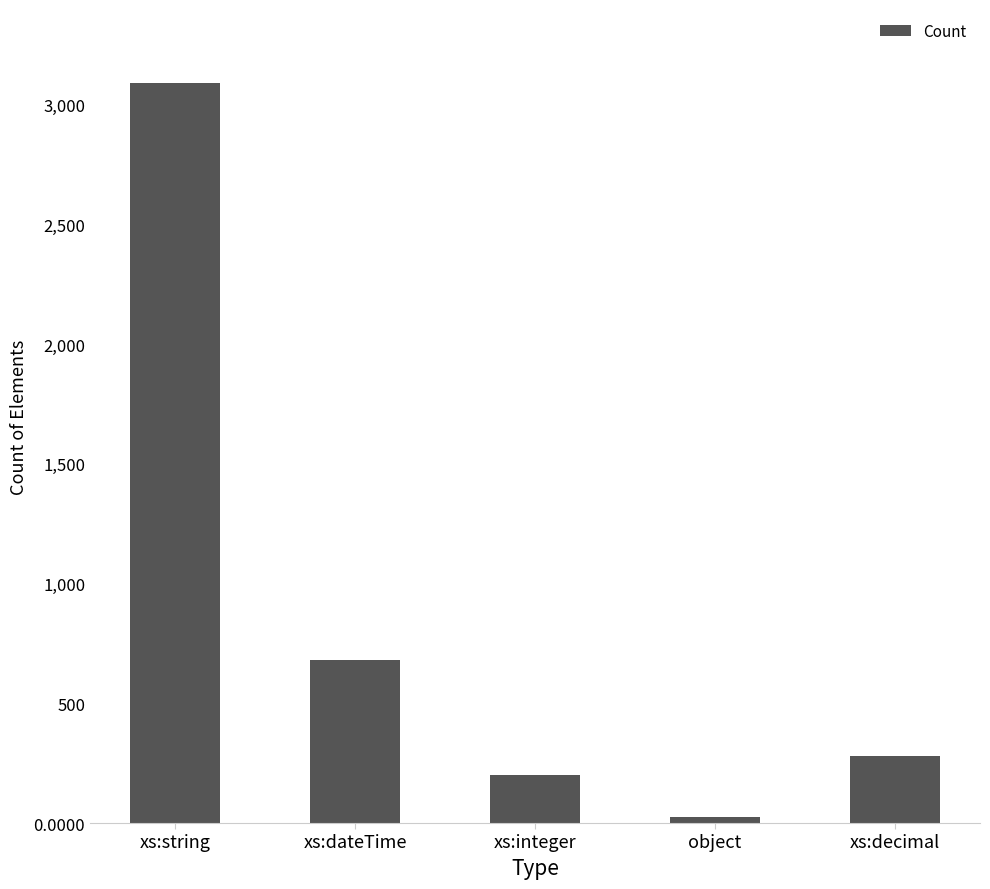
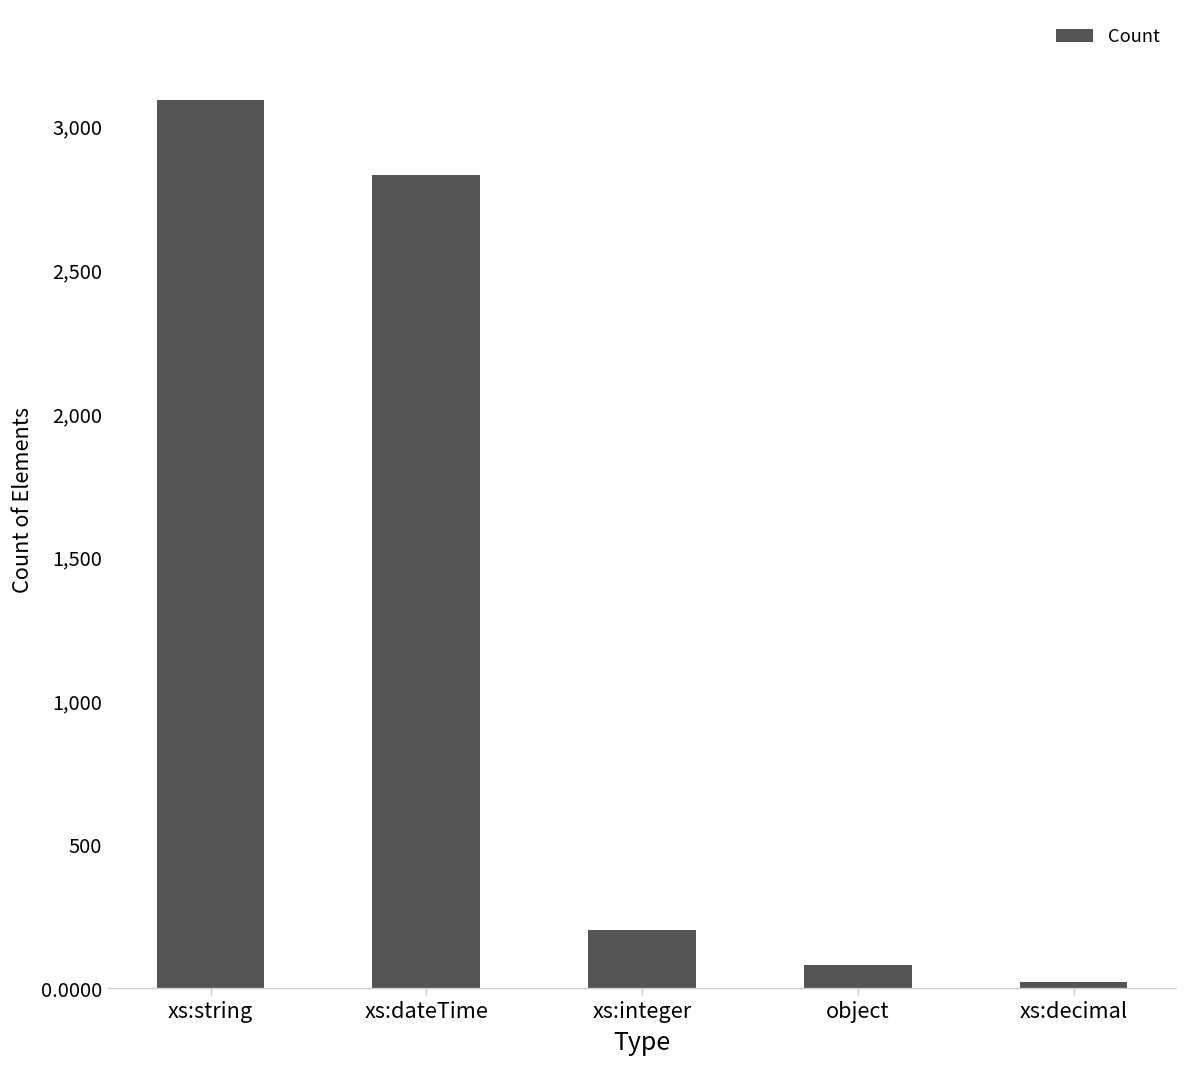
xs:dateTime: 680 -> 2,830
object: 30 -> 80
xs:decimal: 280 -> 20
